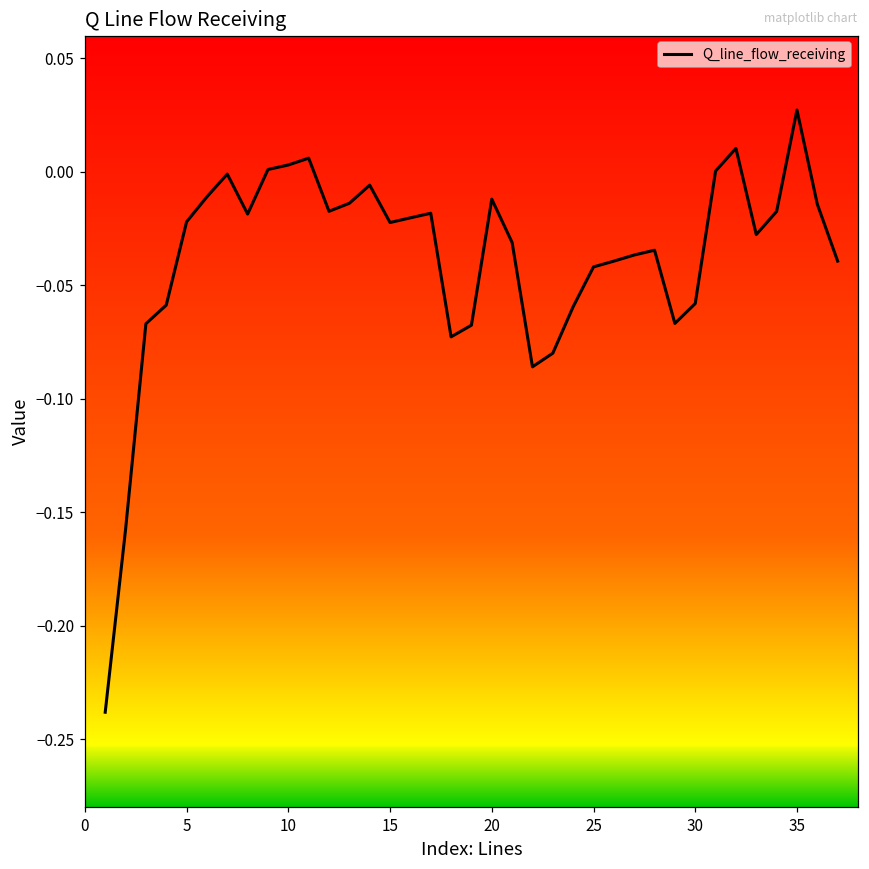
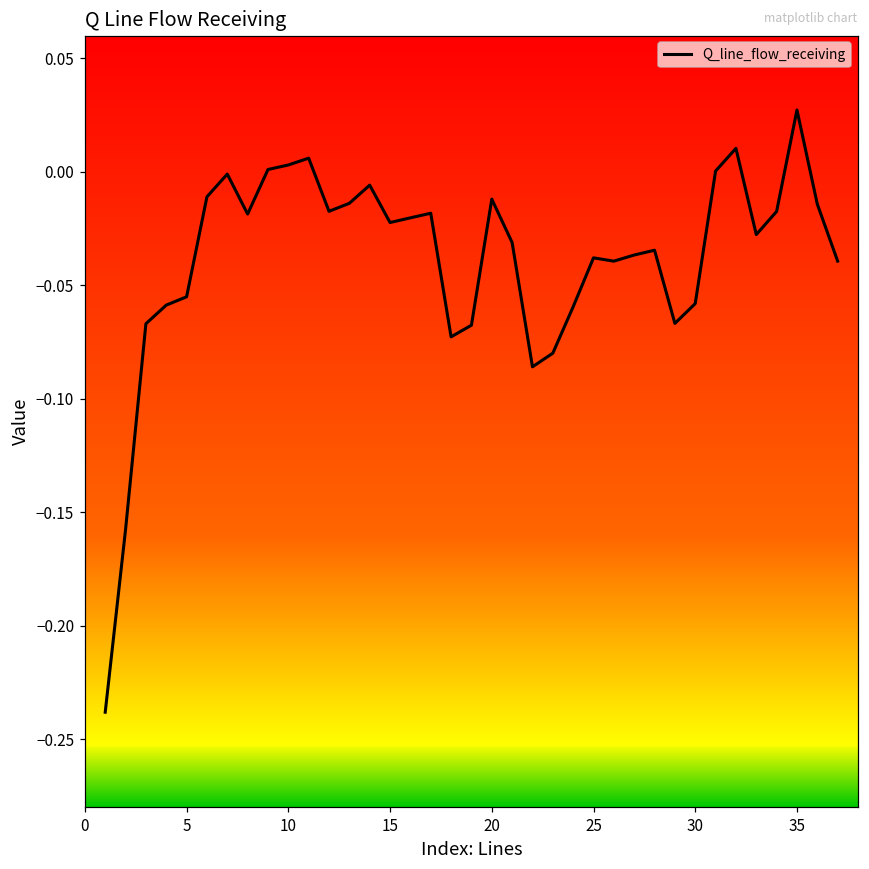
5: -0.022 -> -0.055
25: -0.042 -> -0.038
